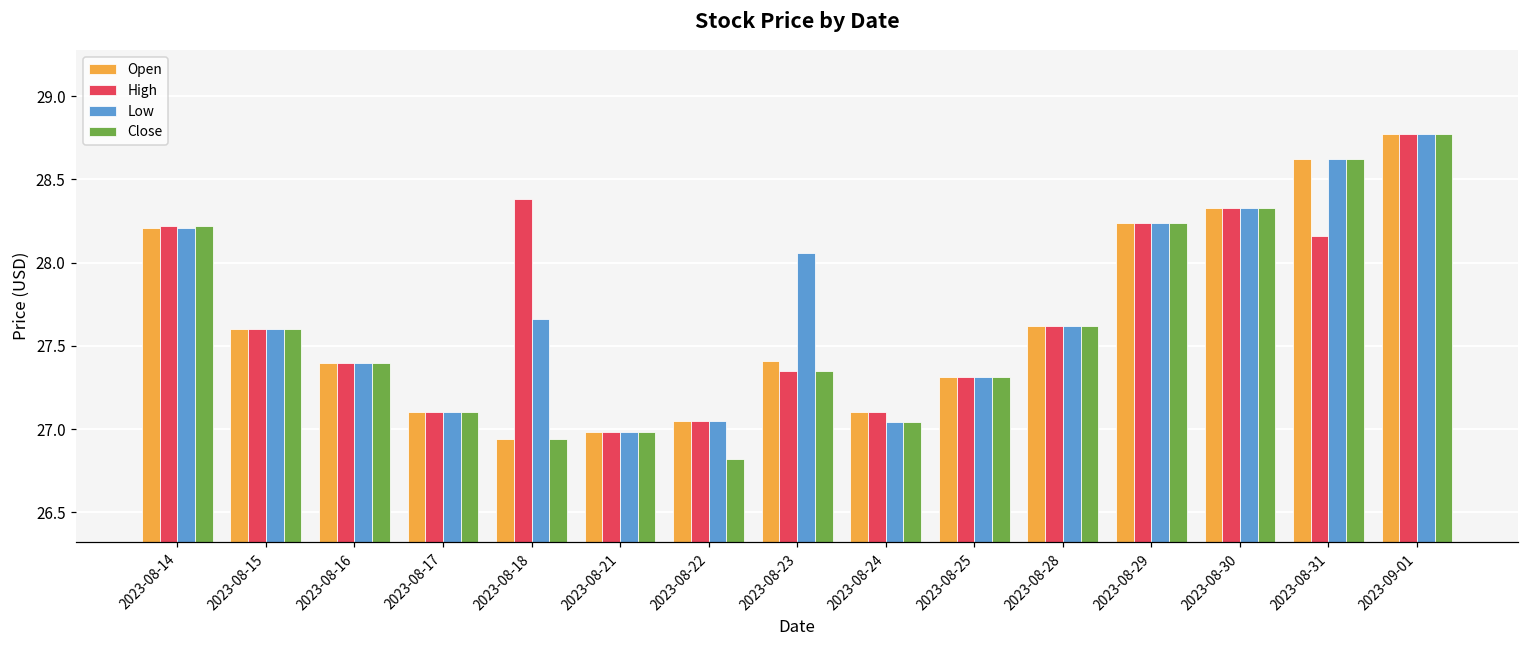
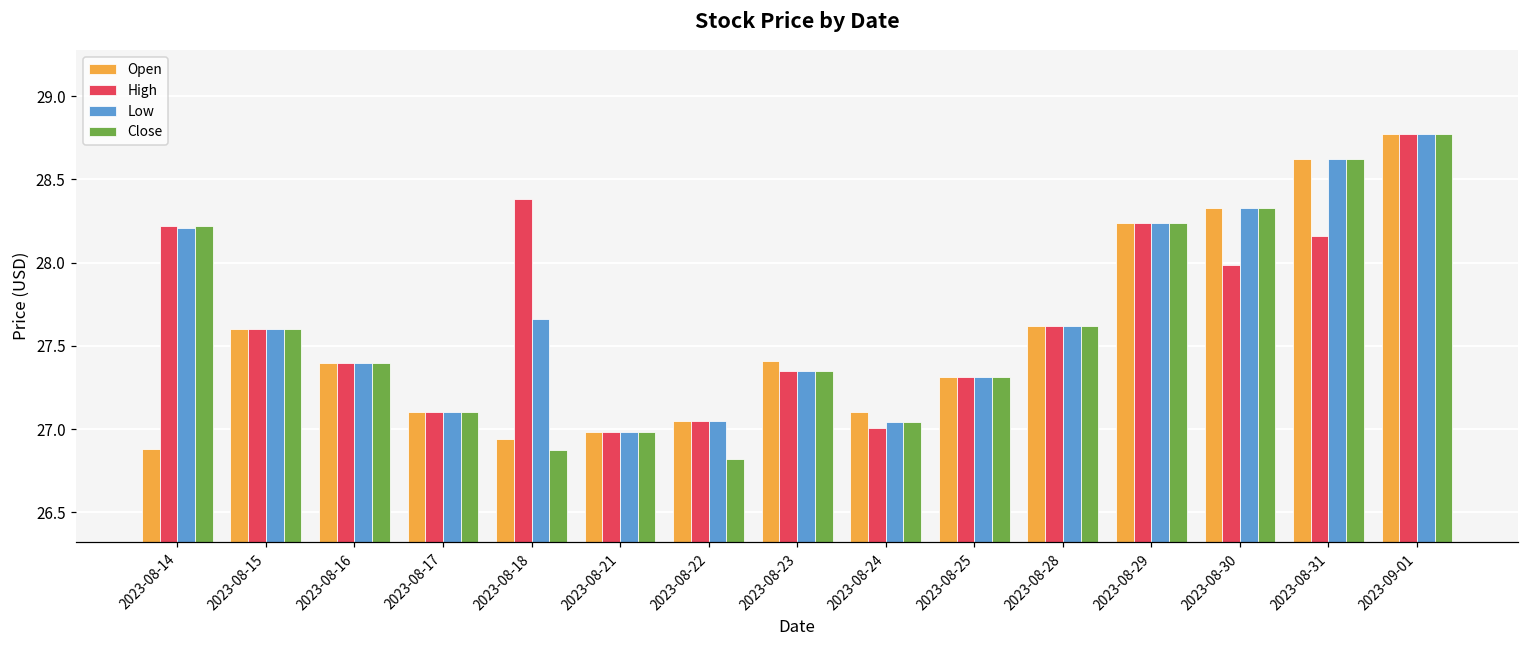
Open, 2023-08-14: 28.21 -> 26.88
Close, 2023-08-18: 26.94 -> 26.87
Low, 2023-08-23: 28.06 -> 27.35
High, 2023-08-24: 27.10 -> 27.00
High, 2023-08-30: 28.33 -> 27.99
